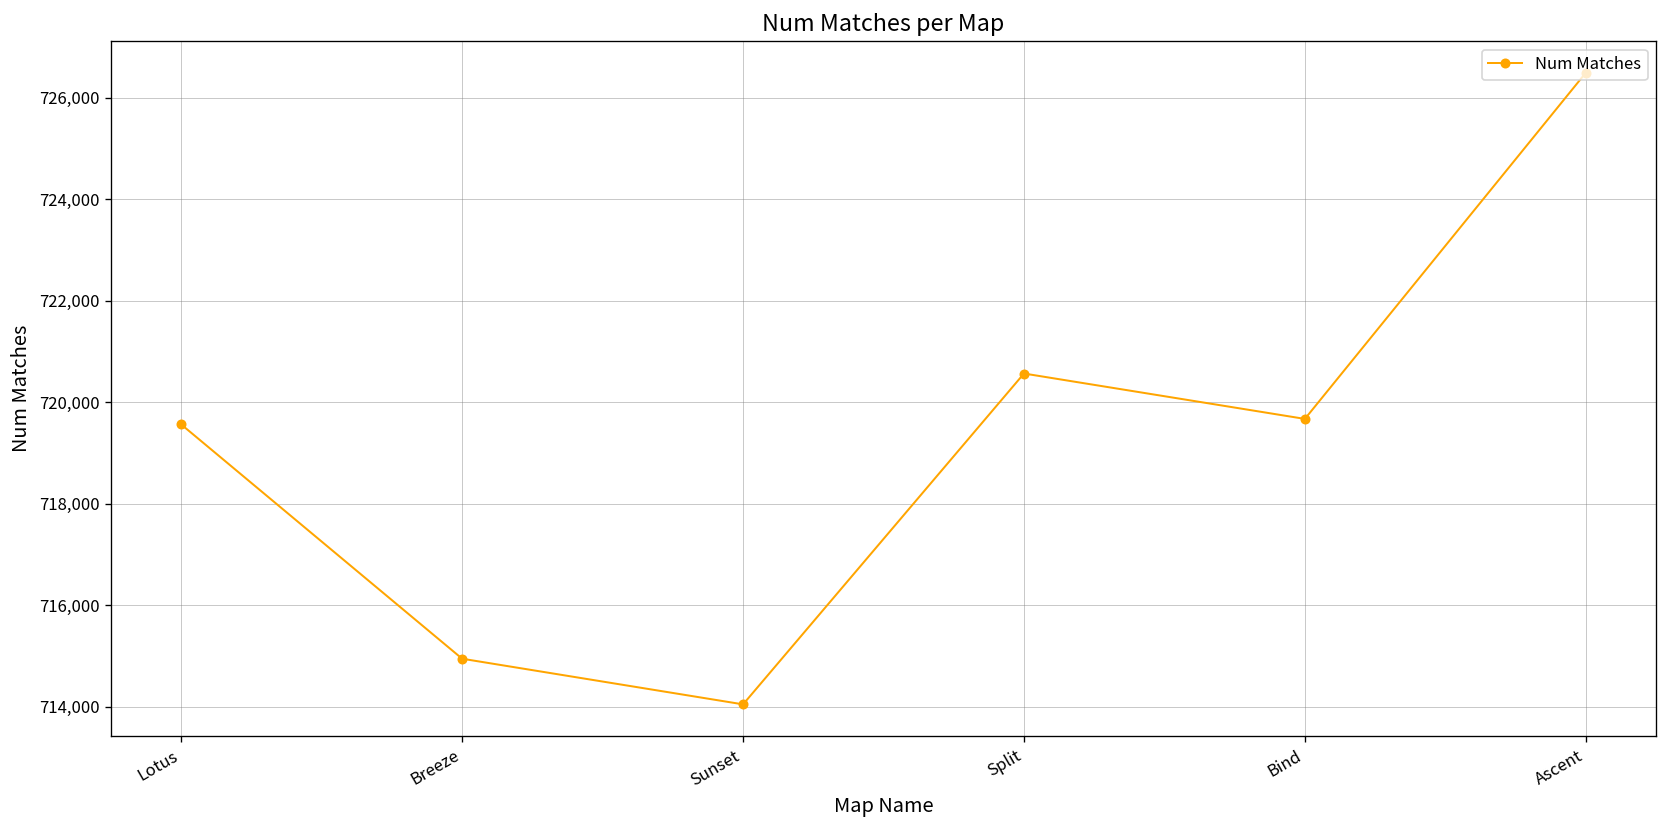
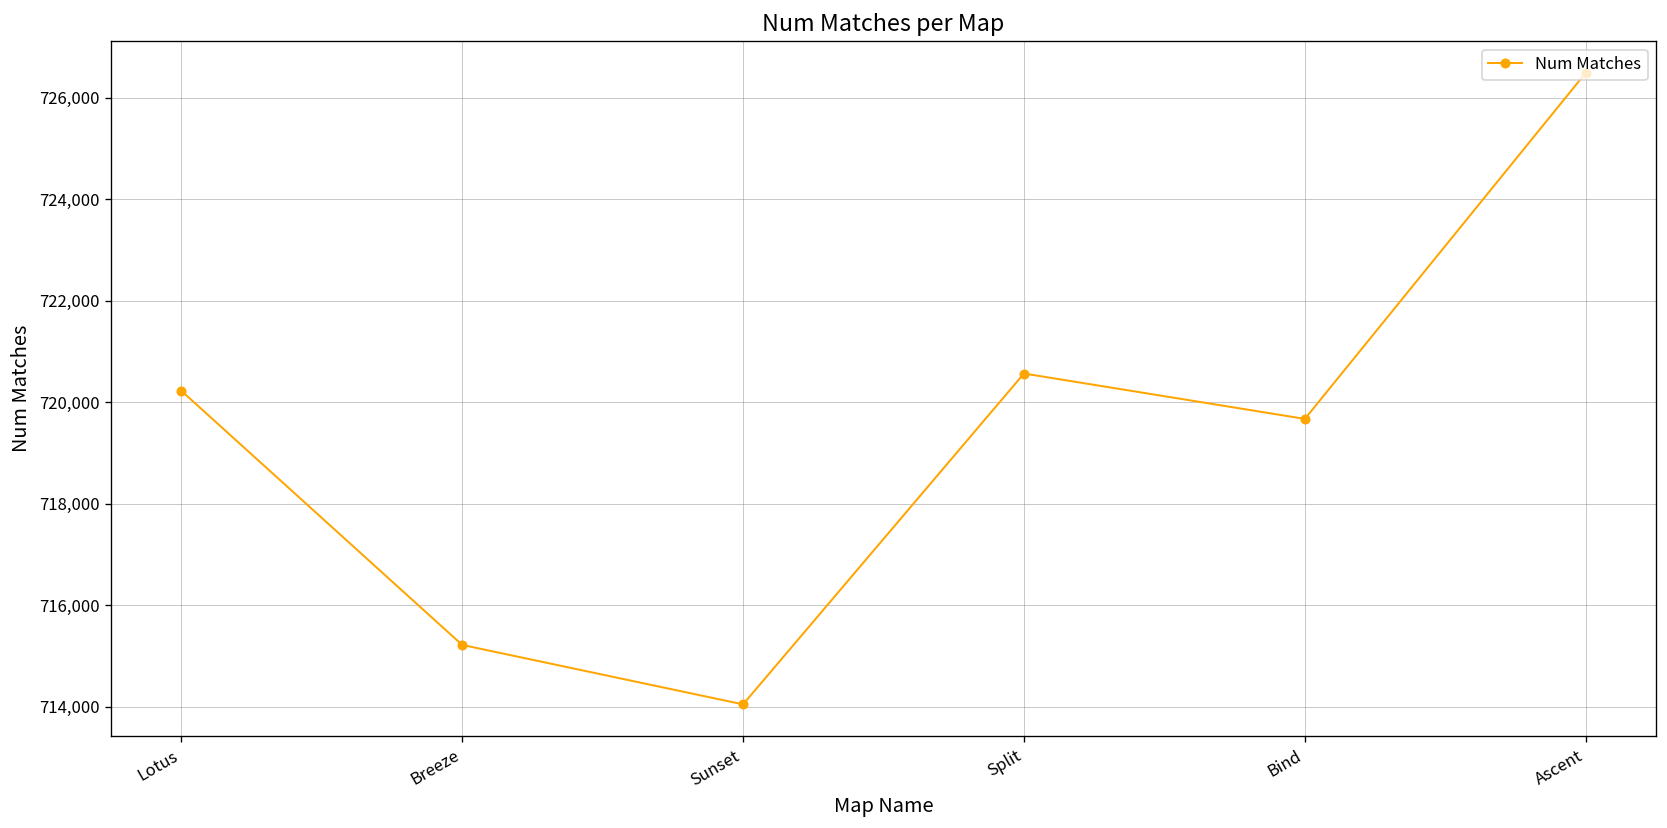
Lotus: 719,600 -> 720,200
Breeze: 714,900 -> 715,200
